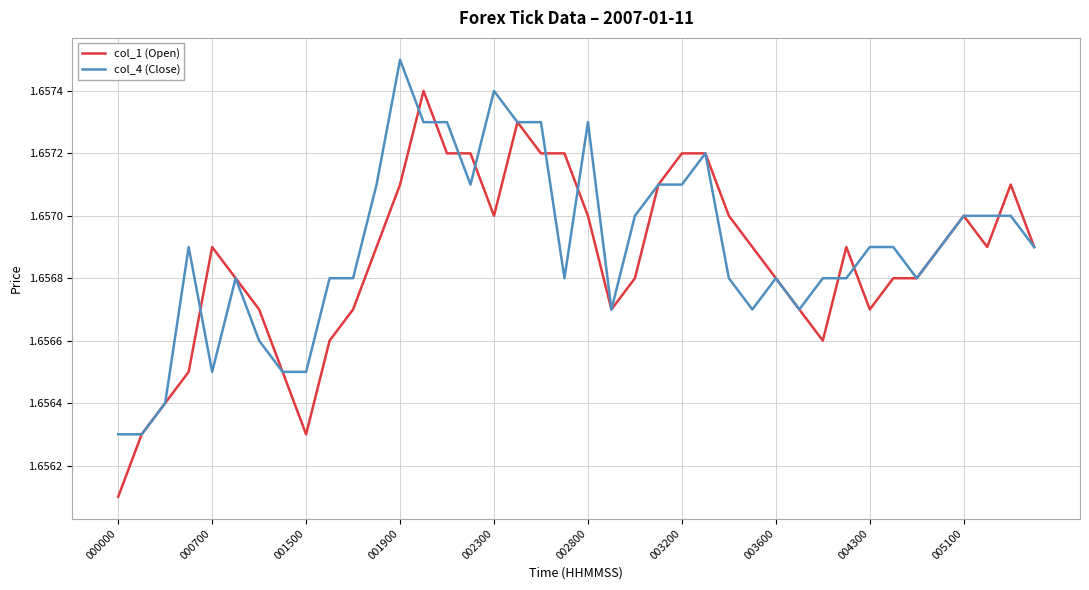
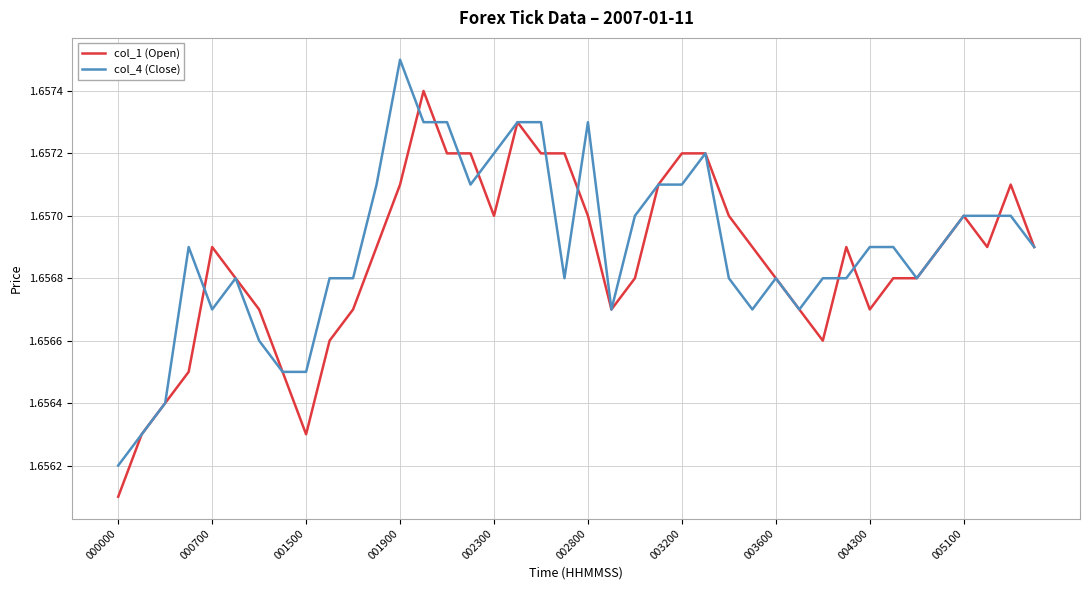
col_4 (Close), 000000: 1.6563 -> 1.6562
col_4 (Close), 000700: 1.6565 -> 1.6567
col_4 (Close), 002300: 1.6574 -> 1.6572
